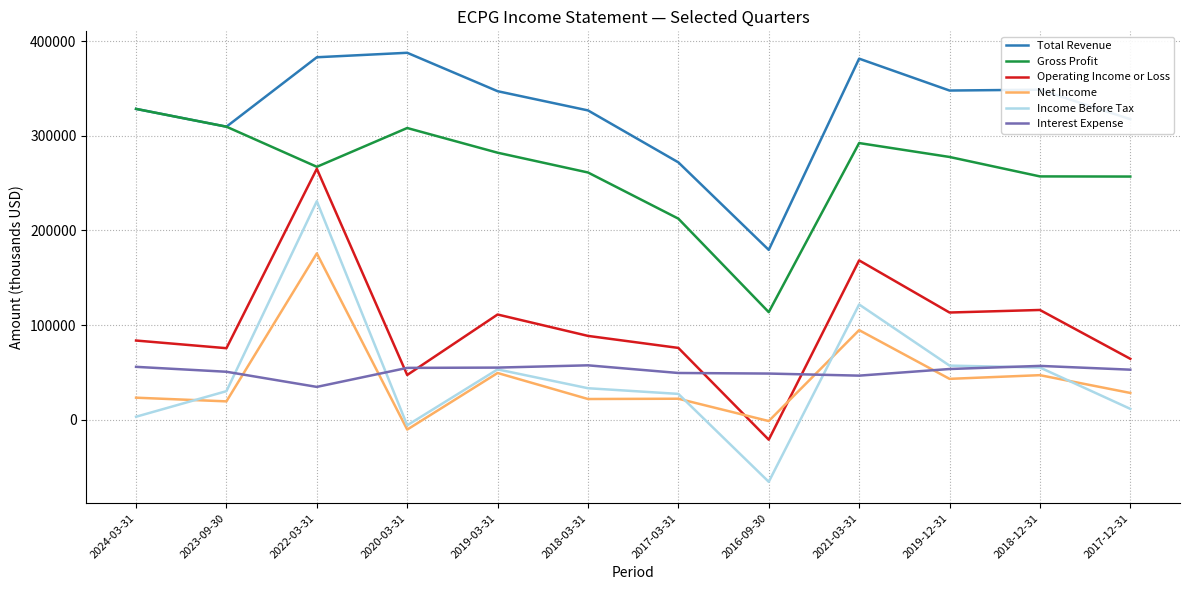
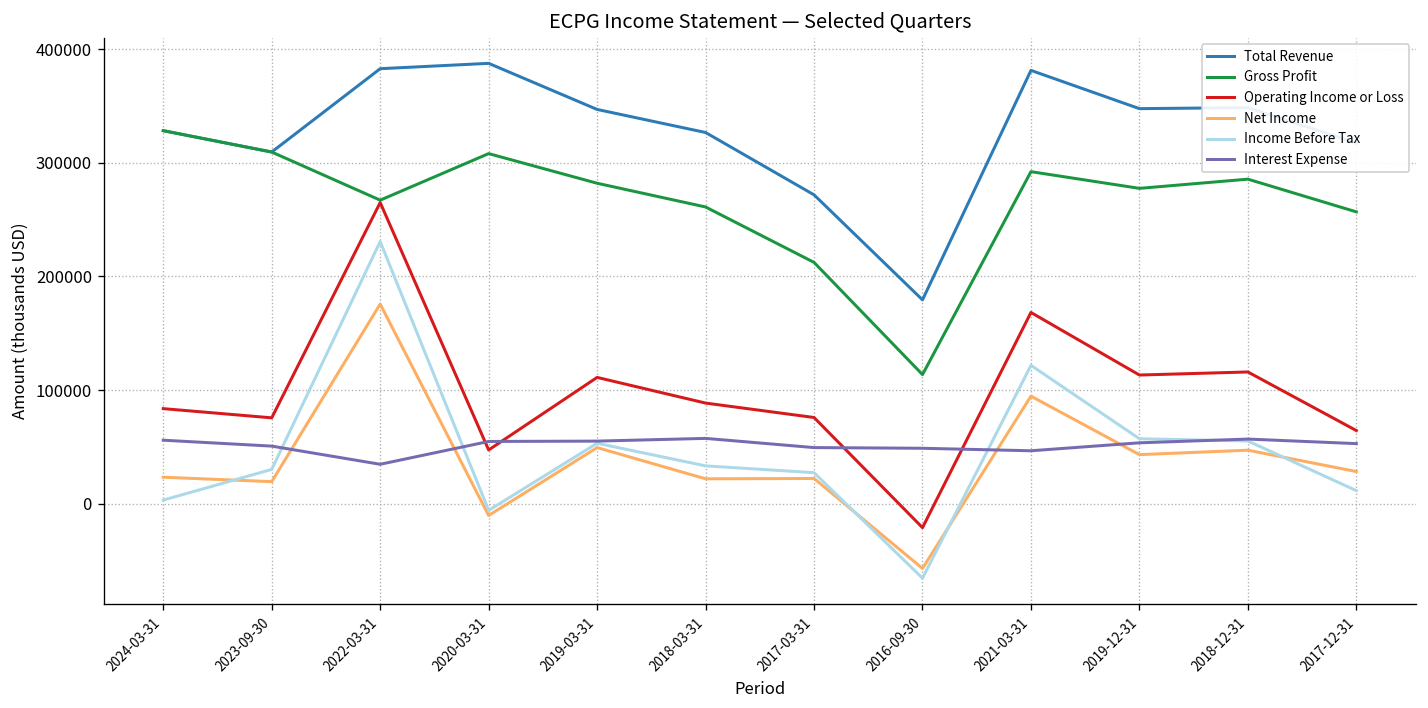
Net Income, 2016-09-30: 0 -> -60000
Gross Profit, 2018-12-31: 260000 -> 290000
